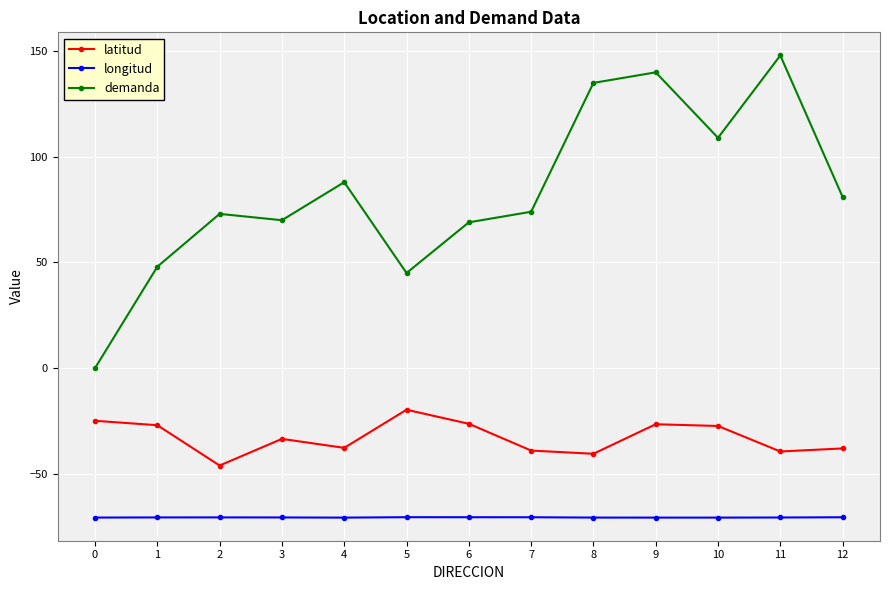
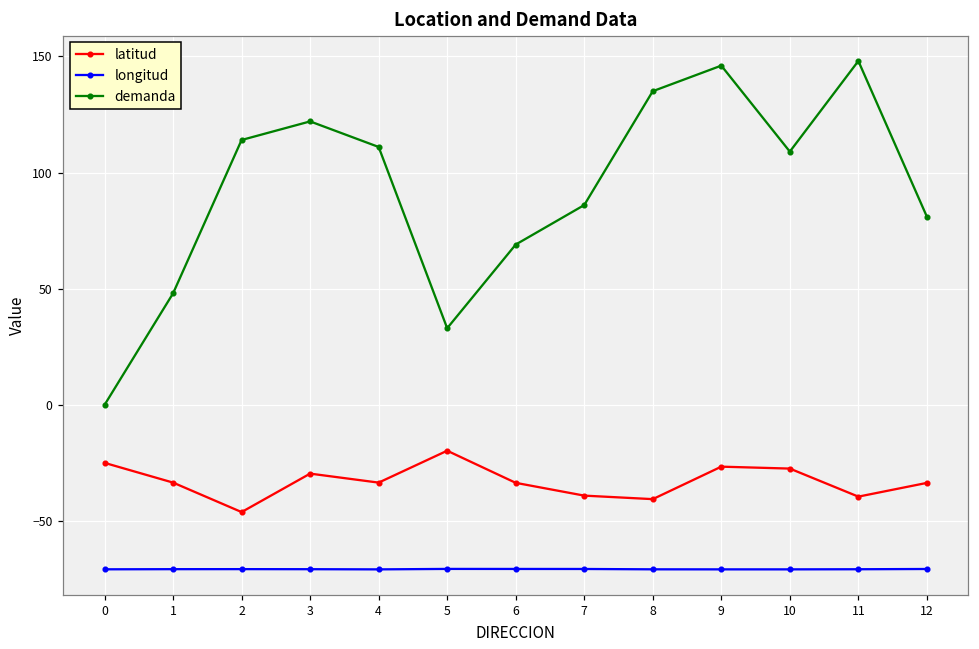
latitud, 1: -27 -> -33
demanda, 2: 73 -> 114
latitud, 3: -34 -> -30
demanda, 3: 70 -> 122
latitud, 4: -38 -> -33
demanda, 4: 88 -> 111
demanda, 5: 45 -> 33
latitud, 6: -26 -> -34
demanda, 7: 74 -> 86
demanda, 9: 140 -> 146
latitud, 12: -38 -> -34
